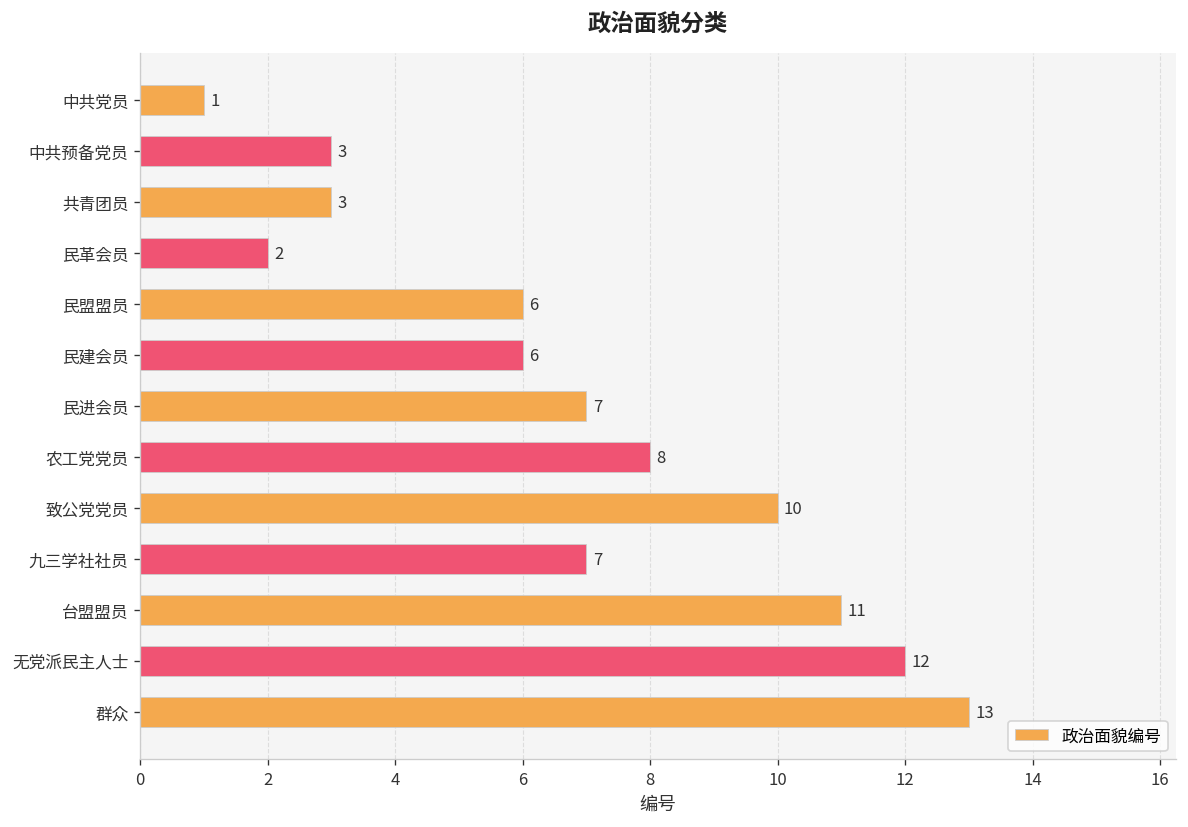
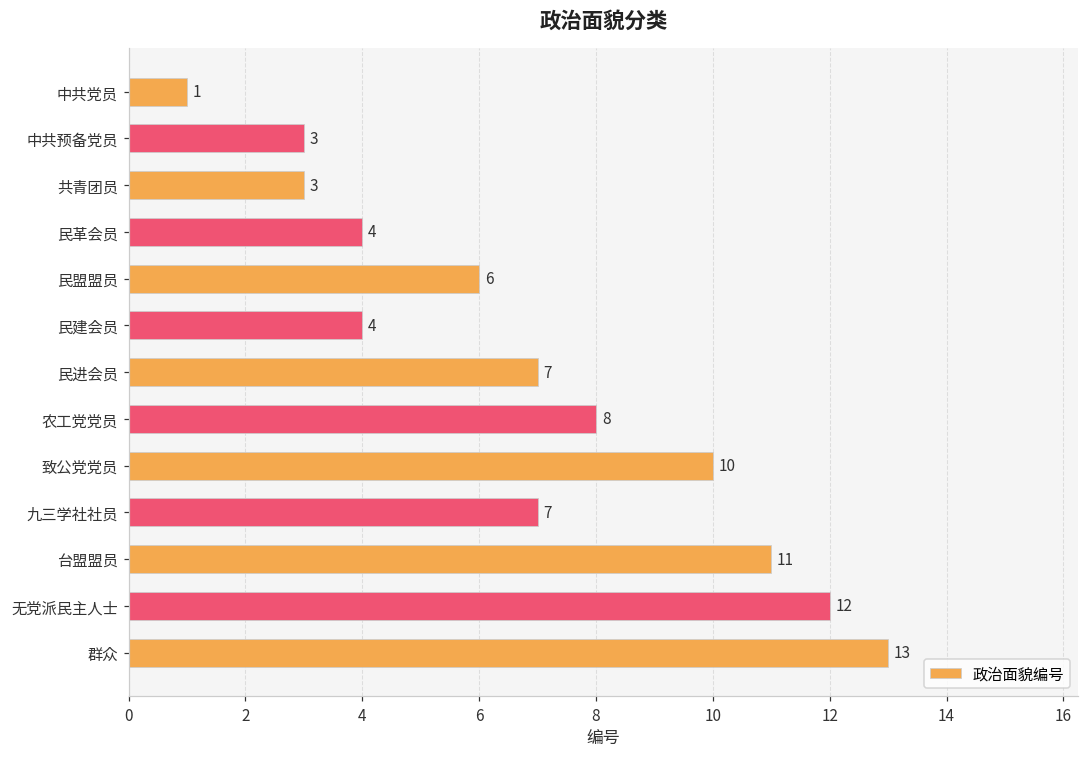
民革会员: 2 -> 4
民建会员: 6 -> 4
